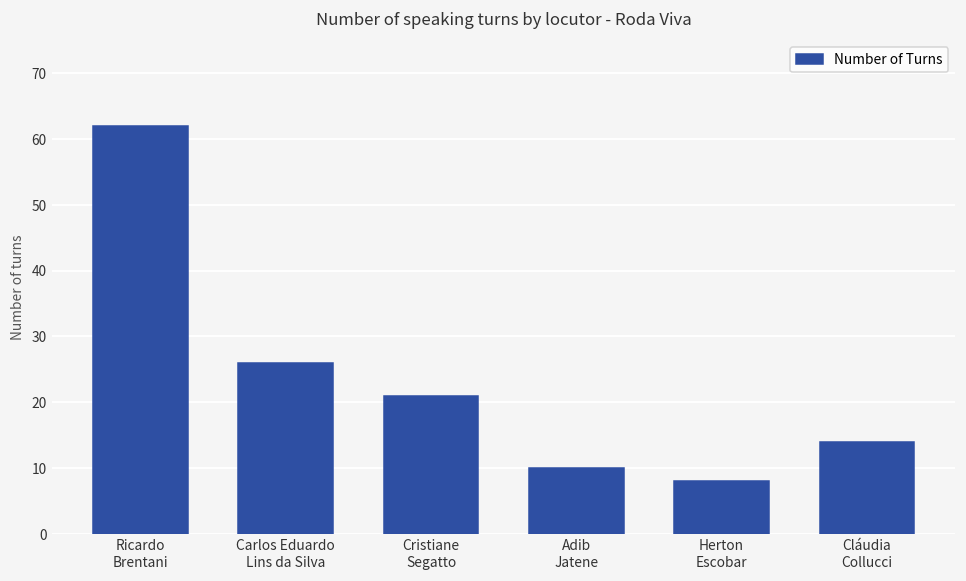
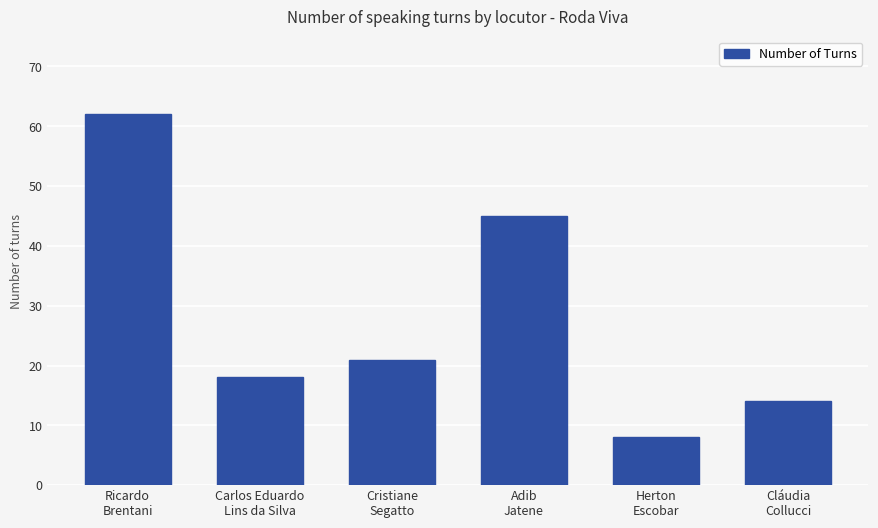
Carlos Eduardo Lins da Silva: 26 -> 18
Adib Jatene: 10 -> 45
